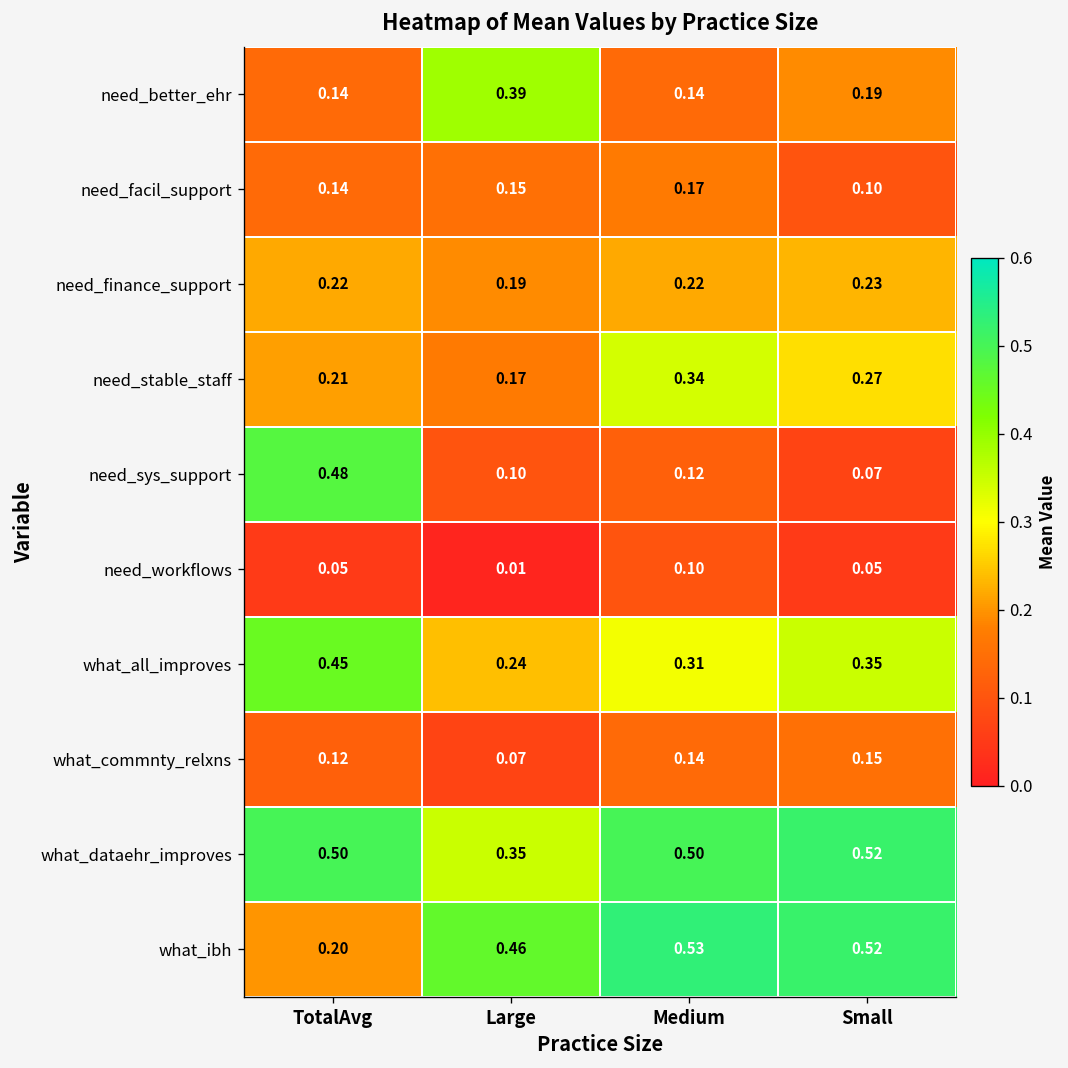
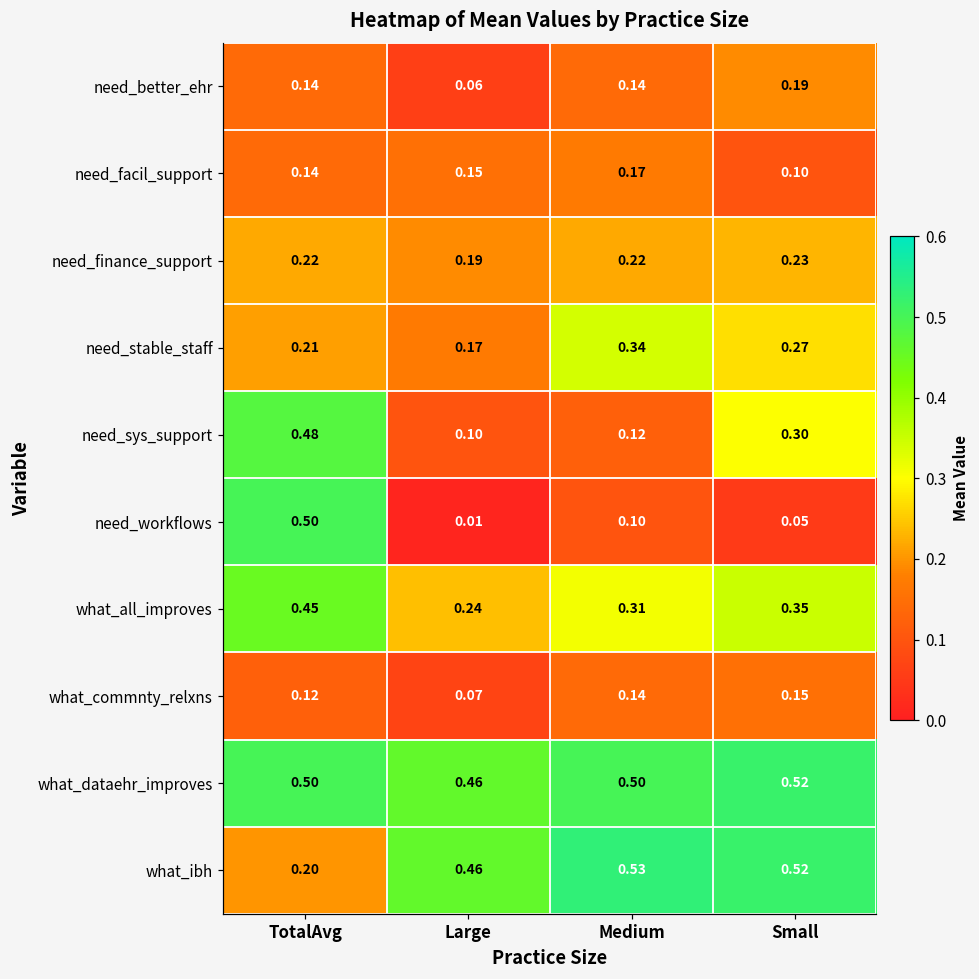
need_better_ehr, Large: 0.39 -> 0.06
need_sys_support, Small: 0.07 -> 0.30
need_workflows, TotalAvg: 0.05 -> 0.50
what_dataehr_improves, Large: 0.35 -> 0.46
